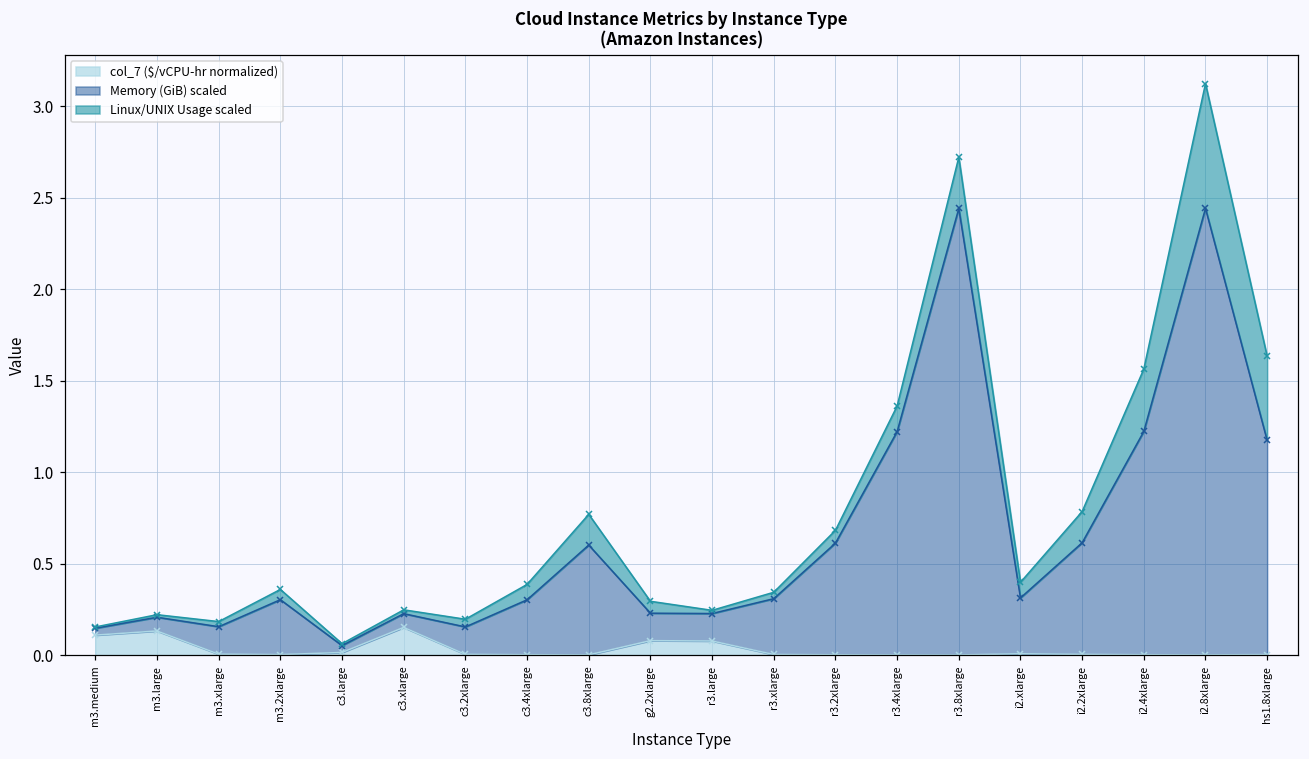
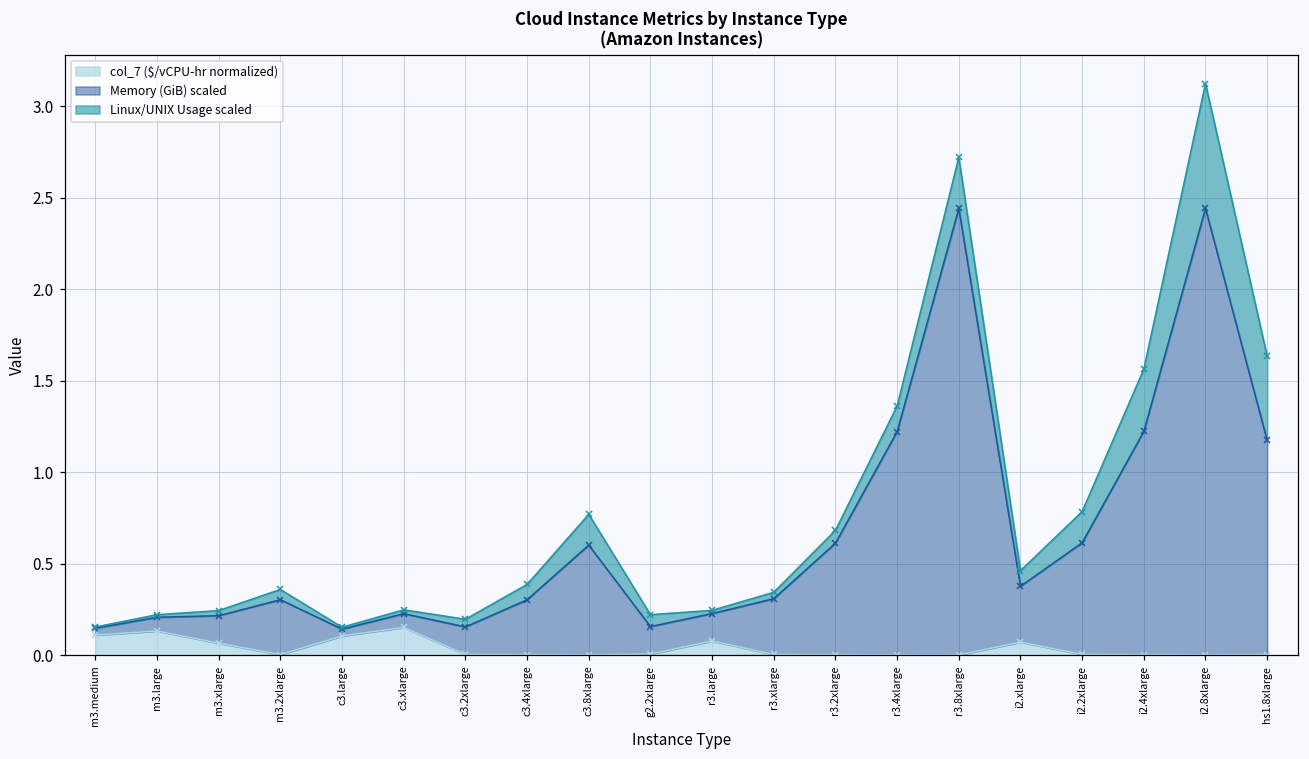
col_7 ($/vCPU-hr normalized), m3.xlarge: 0.00 -> 0.06
col_7 ($/vCPU-hr normalized), c3.large: 0.01 -> 0.10
col_7 ($/vCPU-hr normalized), g2.2xlarge: 0.08 -> 0.01
col_7 ($/vCPU-hr normalized), i2.xlarge: 0.01 -> 0.07
